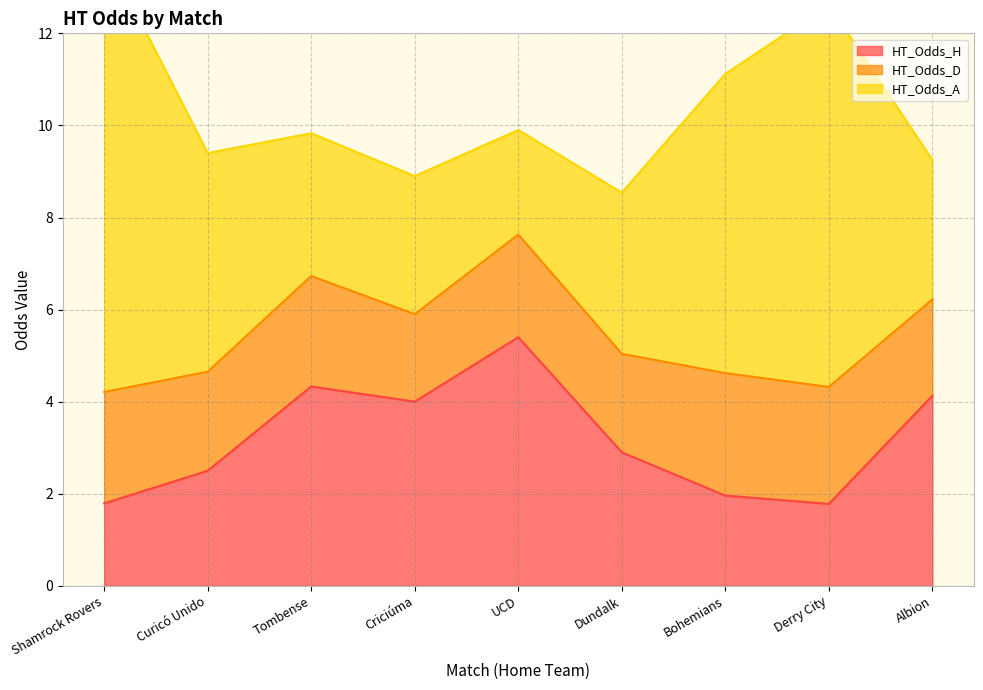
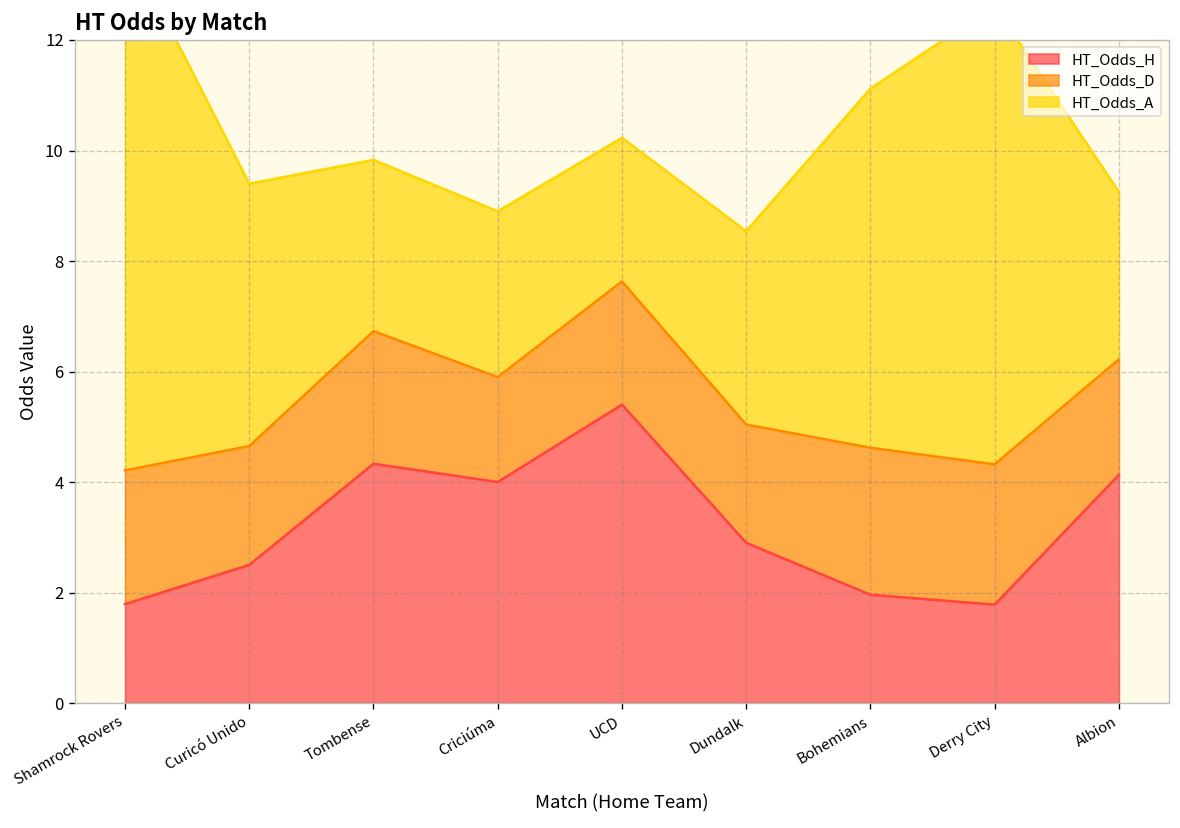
HT_Odds_A, UCD: 2.3 -> 2.6
